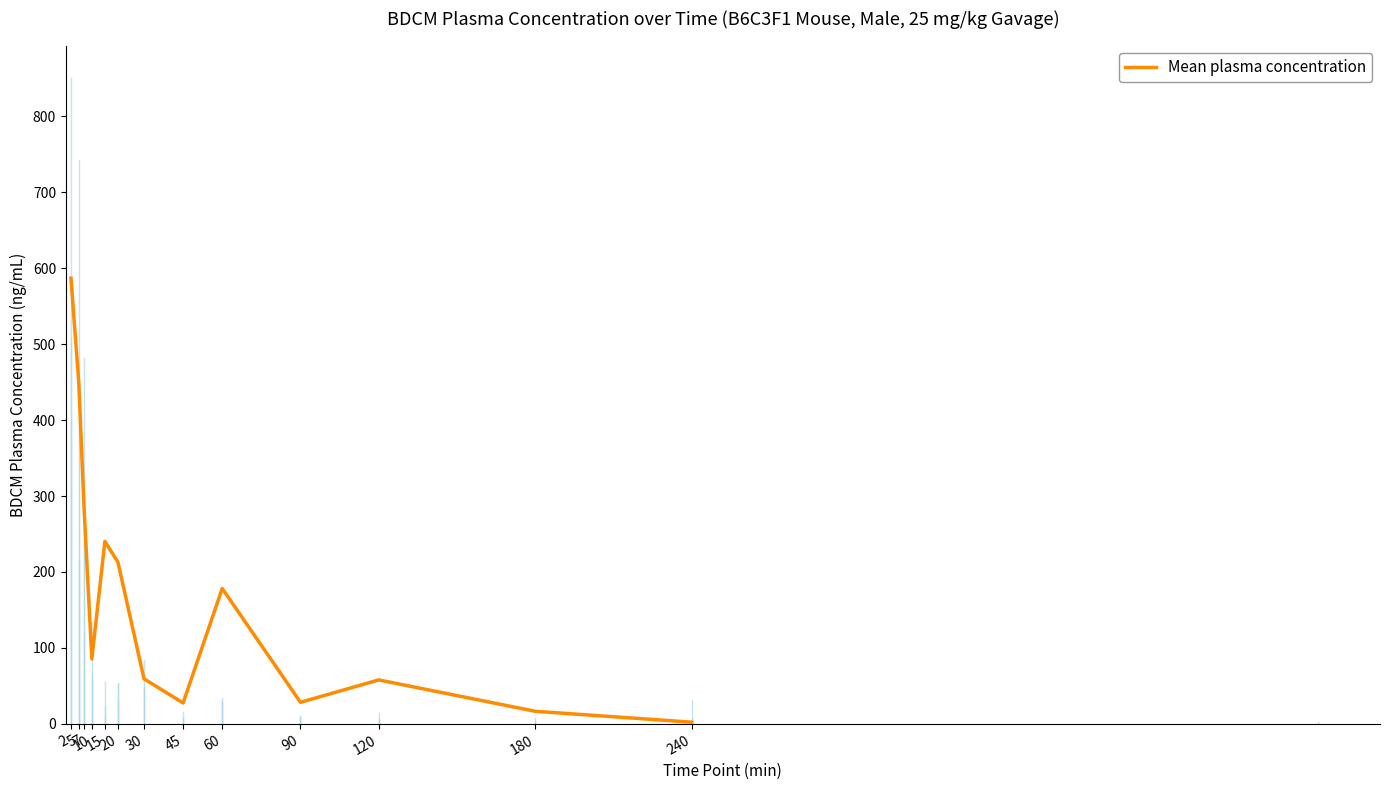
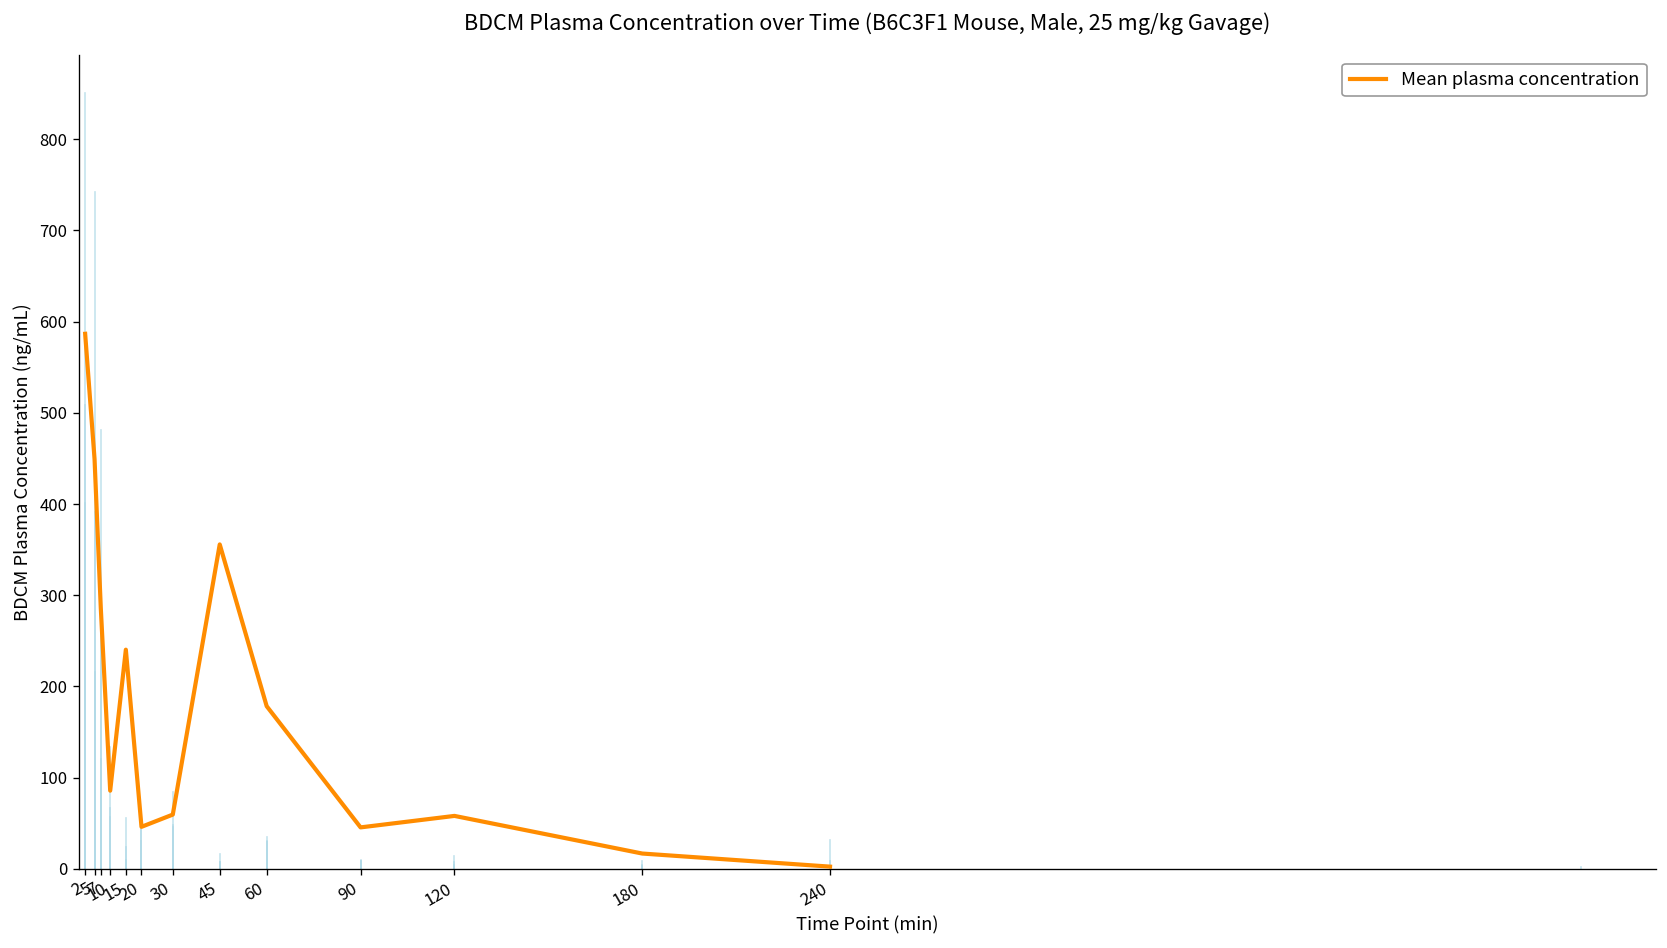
Mean plasma concentration, 20: 210 -> 50
Mean plasma concentration, 45: 30 -> 360
Mean plasma concentration, 90: 30 -> 50
